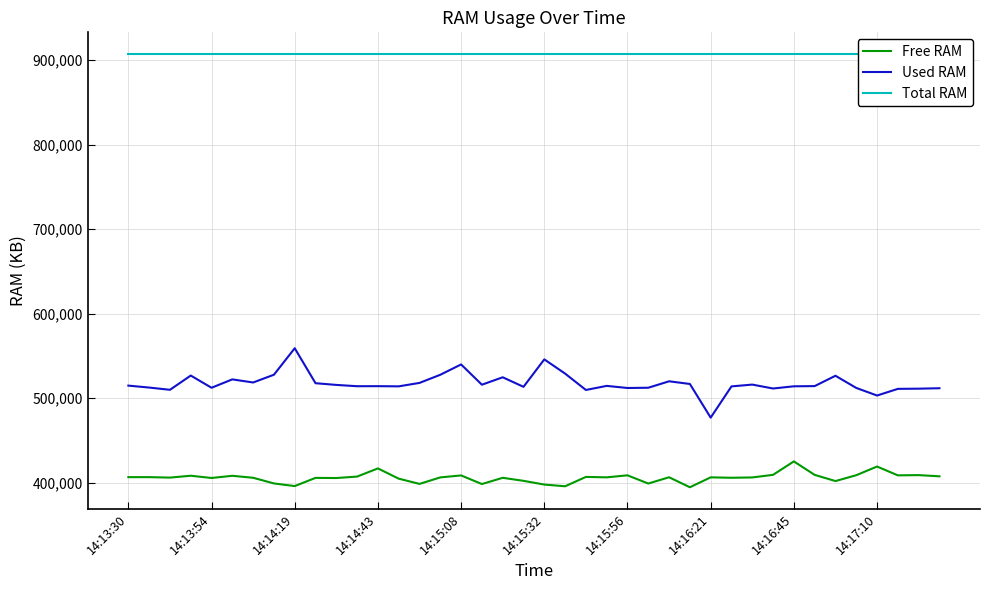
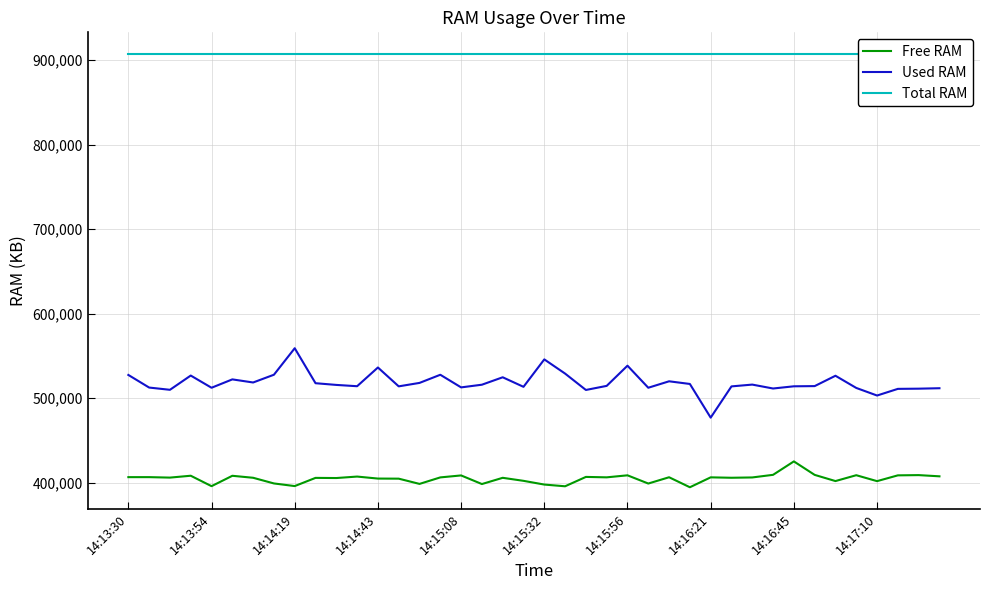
Used RAM, 14:13:30: 510,000 -> 530,000
Free RAM, 14:13:54: 410,000 -> 400,000
Free RAM, 14:14:43: 420,000 -> 410,000
Used RAM, 14:14:43: 510,000 -> 540,000
Used RAM, 14:15:08: 540,000 -> 510,000
Used RAM, 14:15:56: 510,000 -> 540,000
Free RAM, 14:17:10: 420,000 -> 400,000
